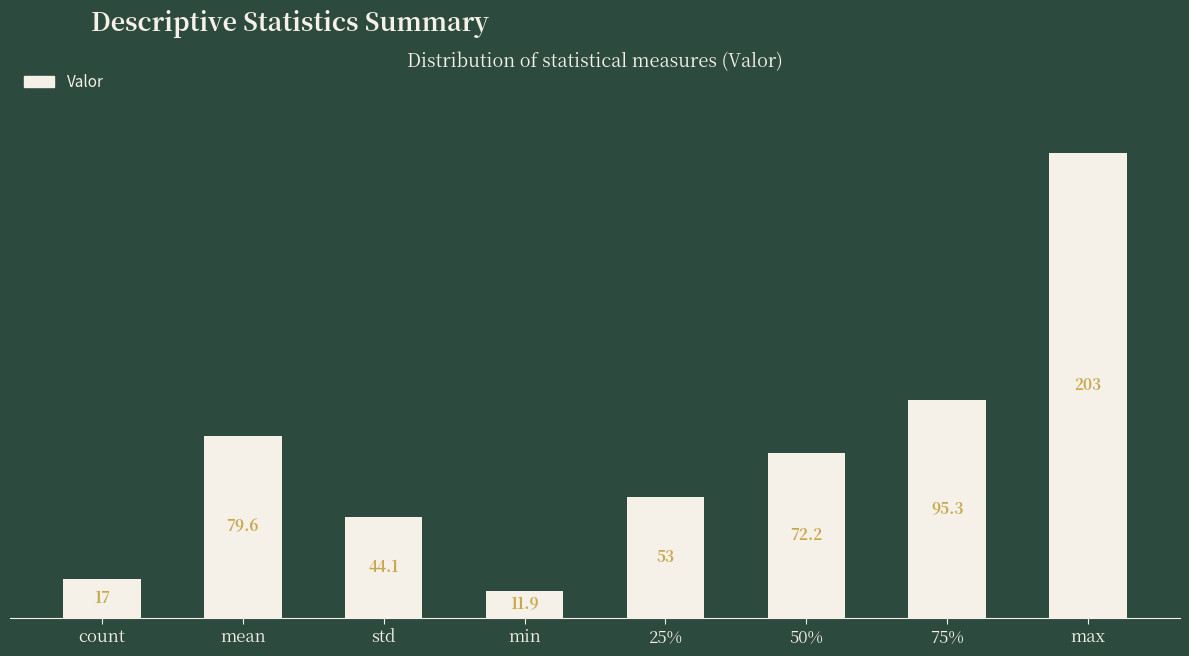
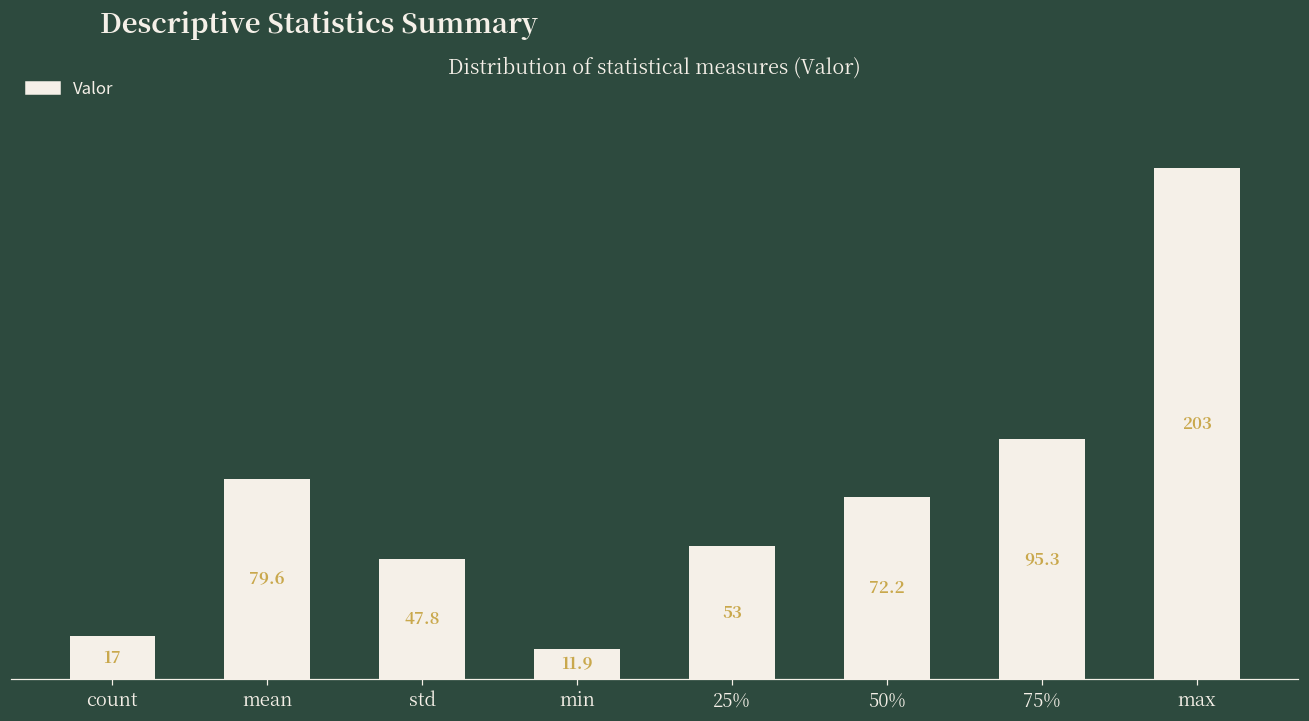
std: 44.1 -> 47.8
